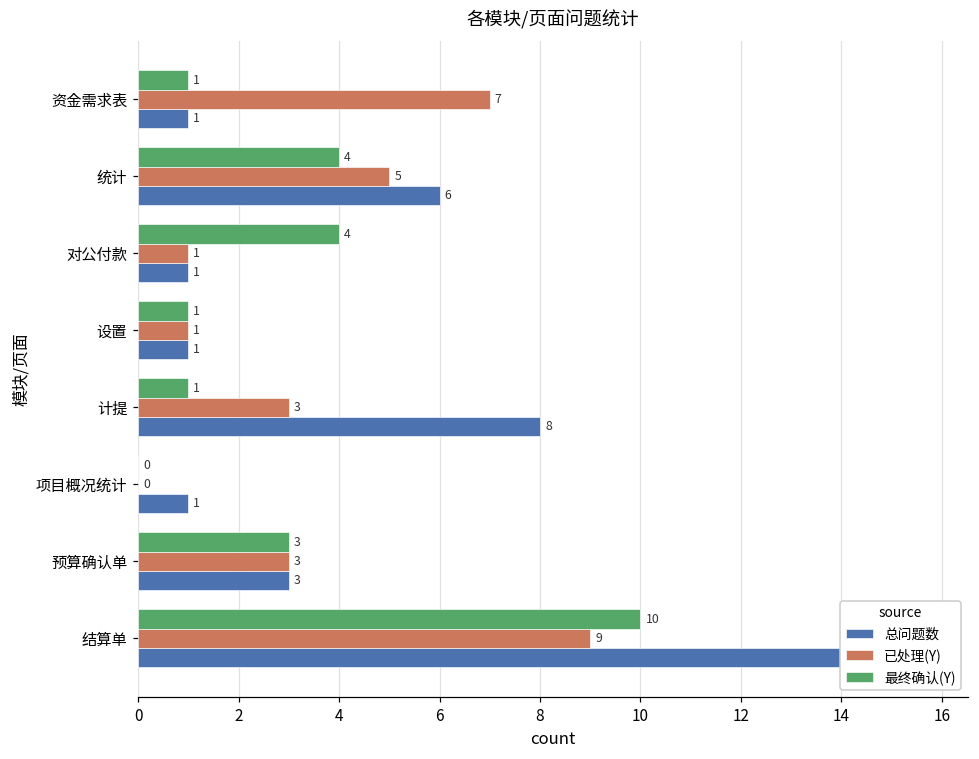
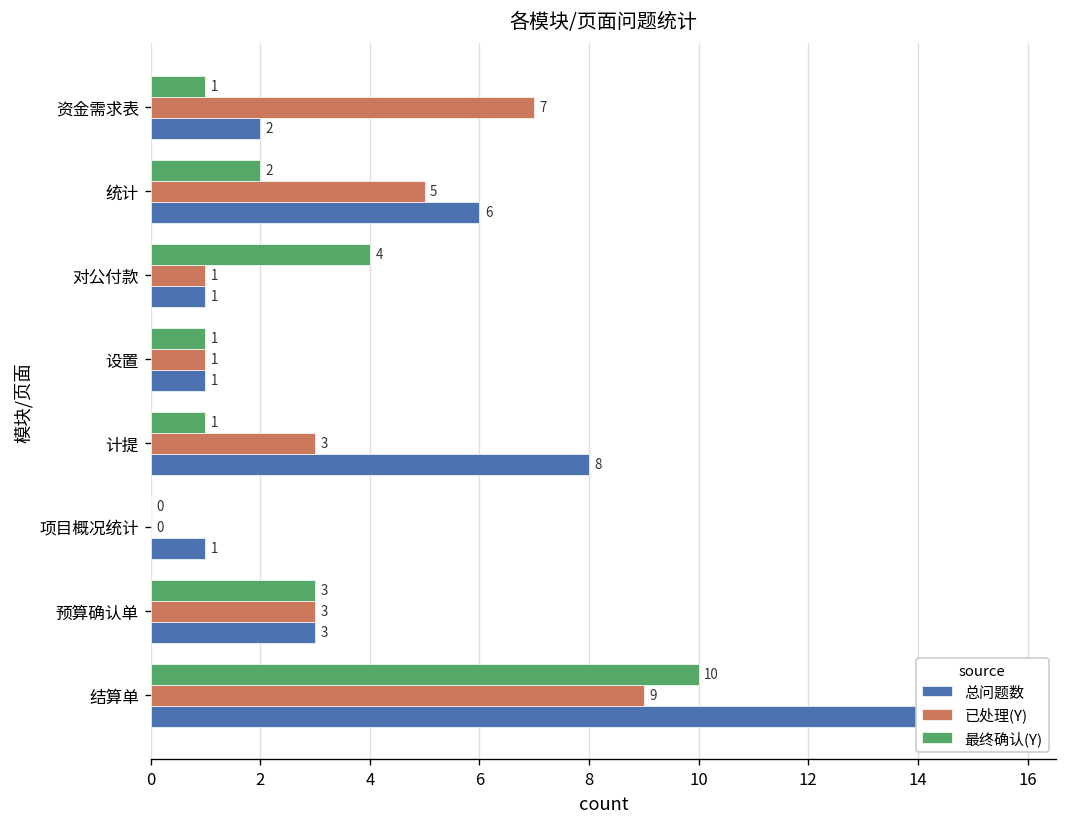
总问题数, 资金需求表: 1 -> 2
最终确认(Y), 统计: 4 -> 2
